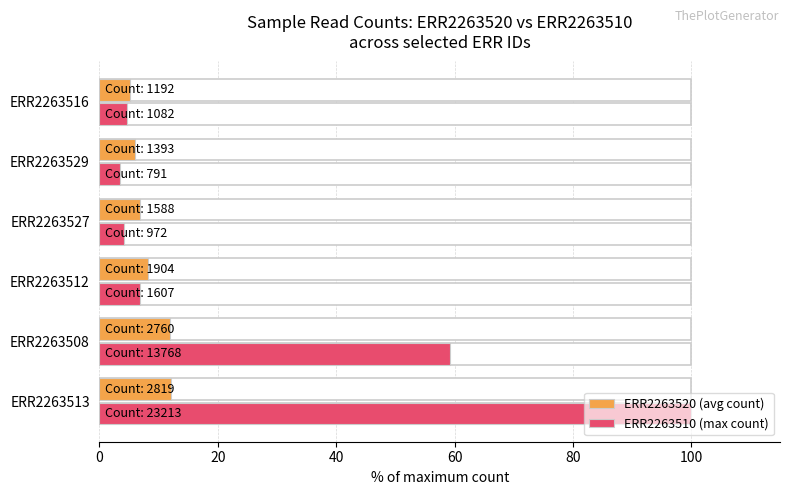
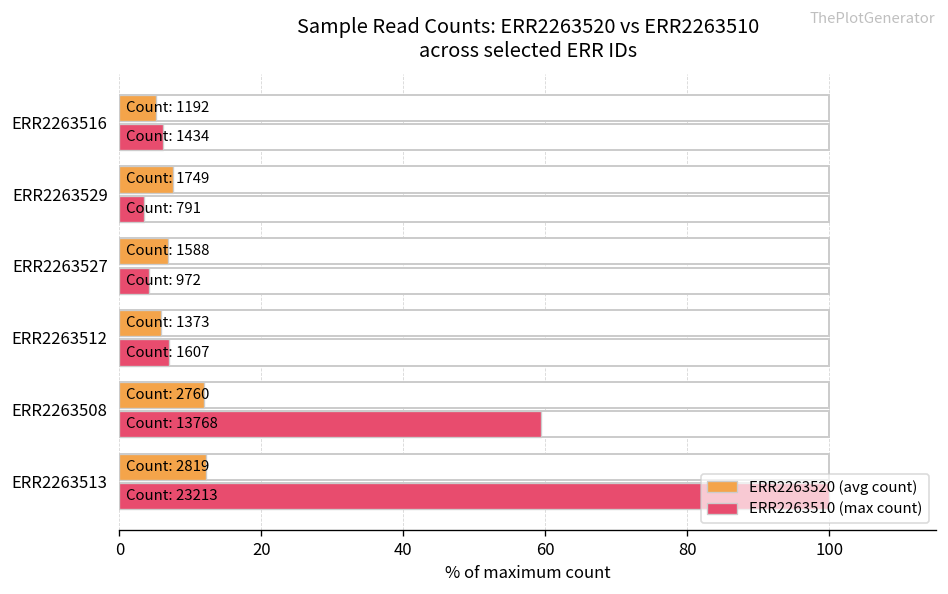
ERR2263510 (max count), ERR2263516: 1082 -> 1434
ERR2263520 (avg count), ERR2263529: 1393 -> 1749
ERR2263520 (avg count), ERR2263512: 1904 -> 1373
